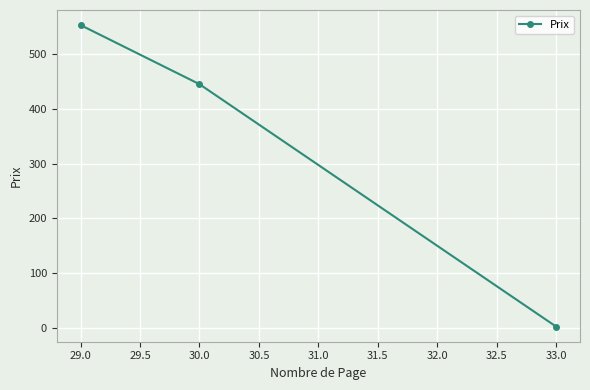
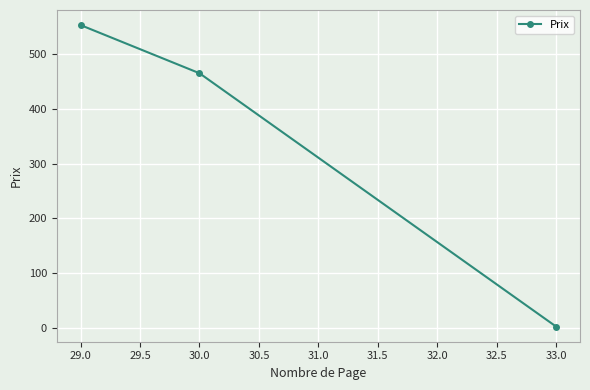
30.0: 450 -> 470
